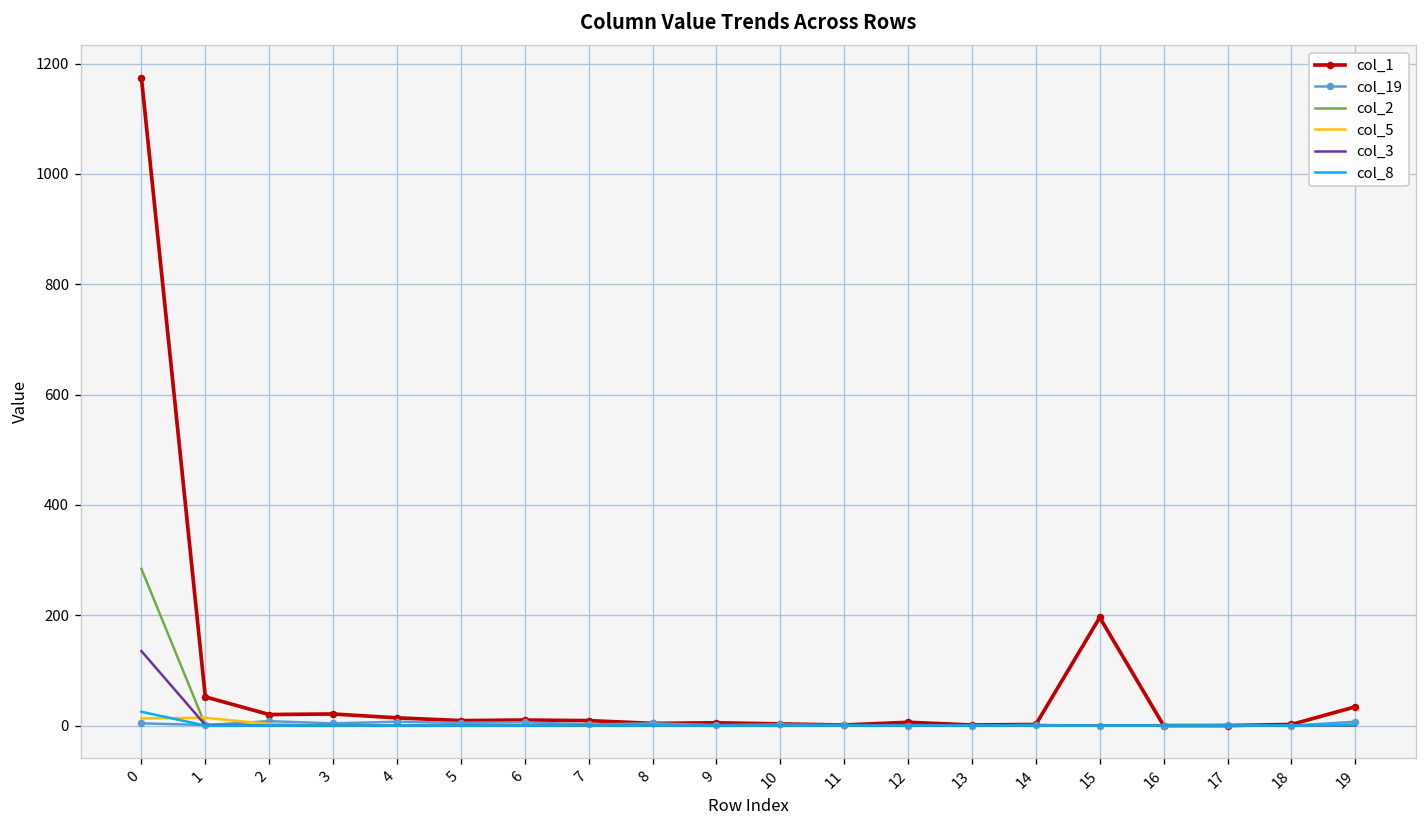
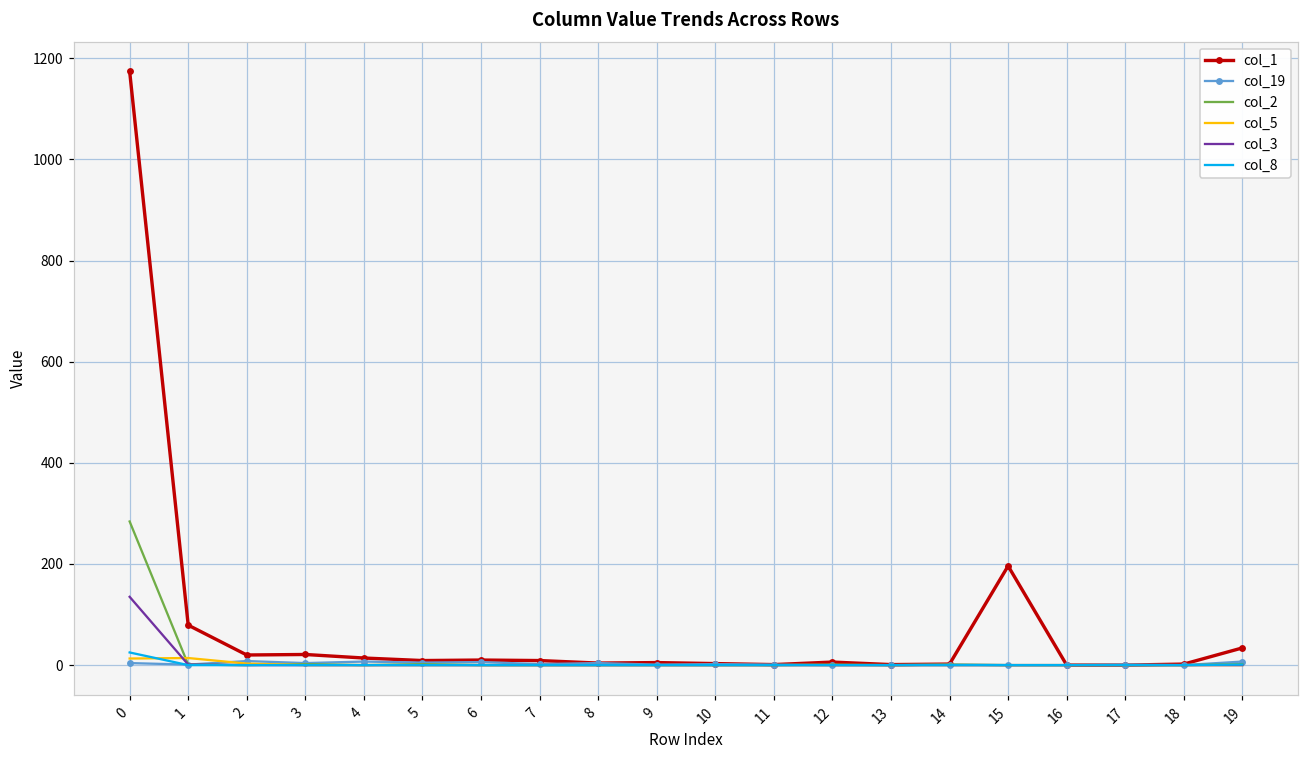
col_1, 1: 50 -> 80
